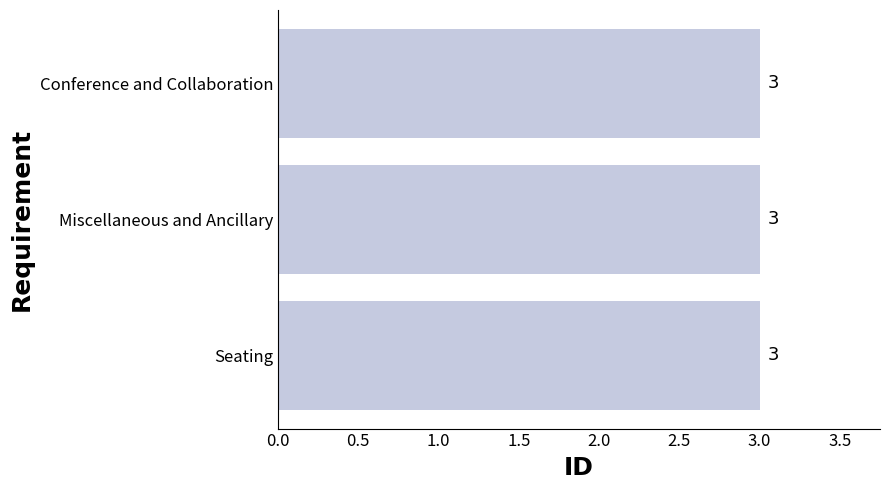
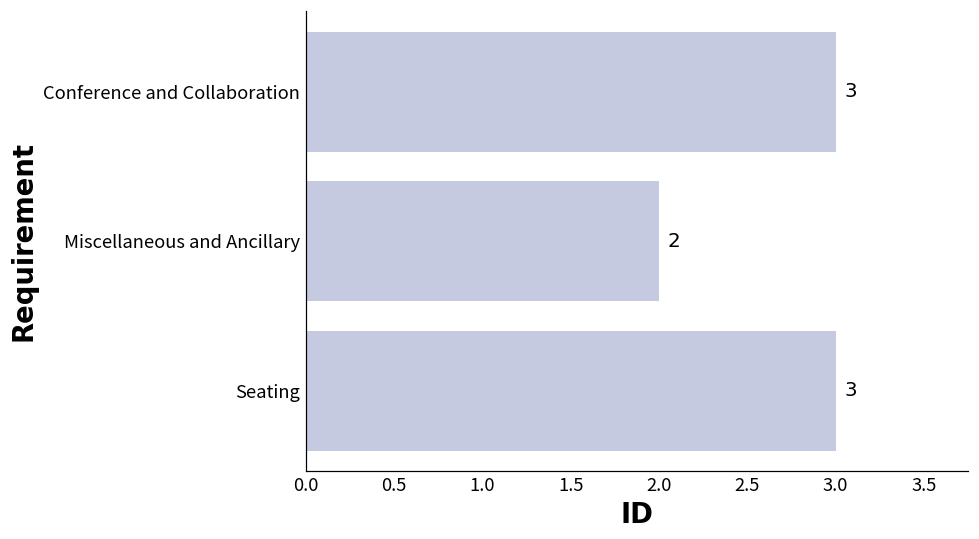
Miscellaneous and Ancillary: 3 -> 2
